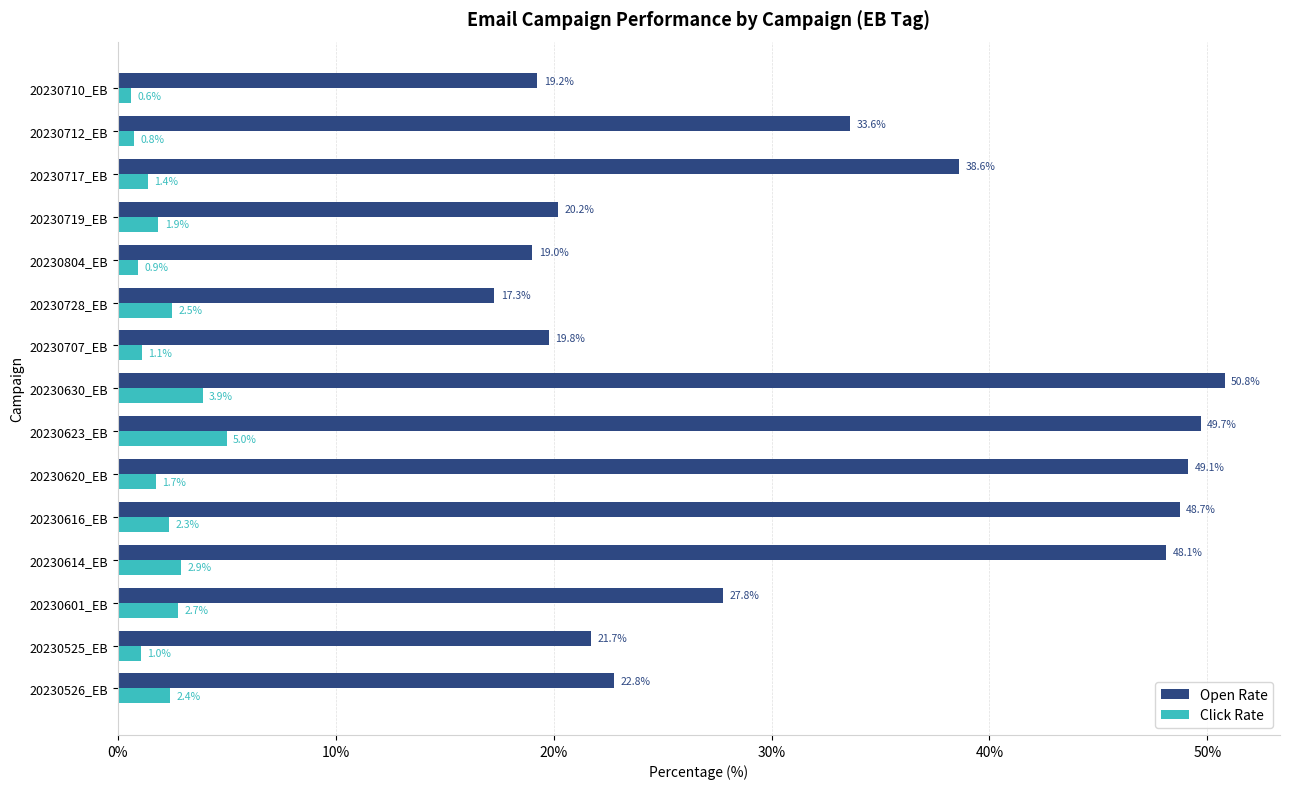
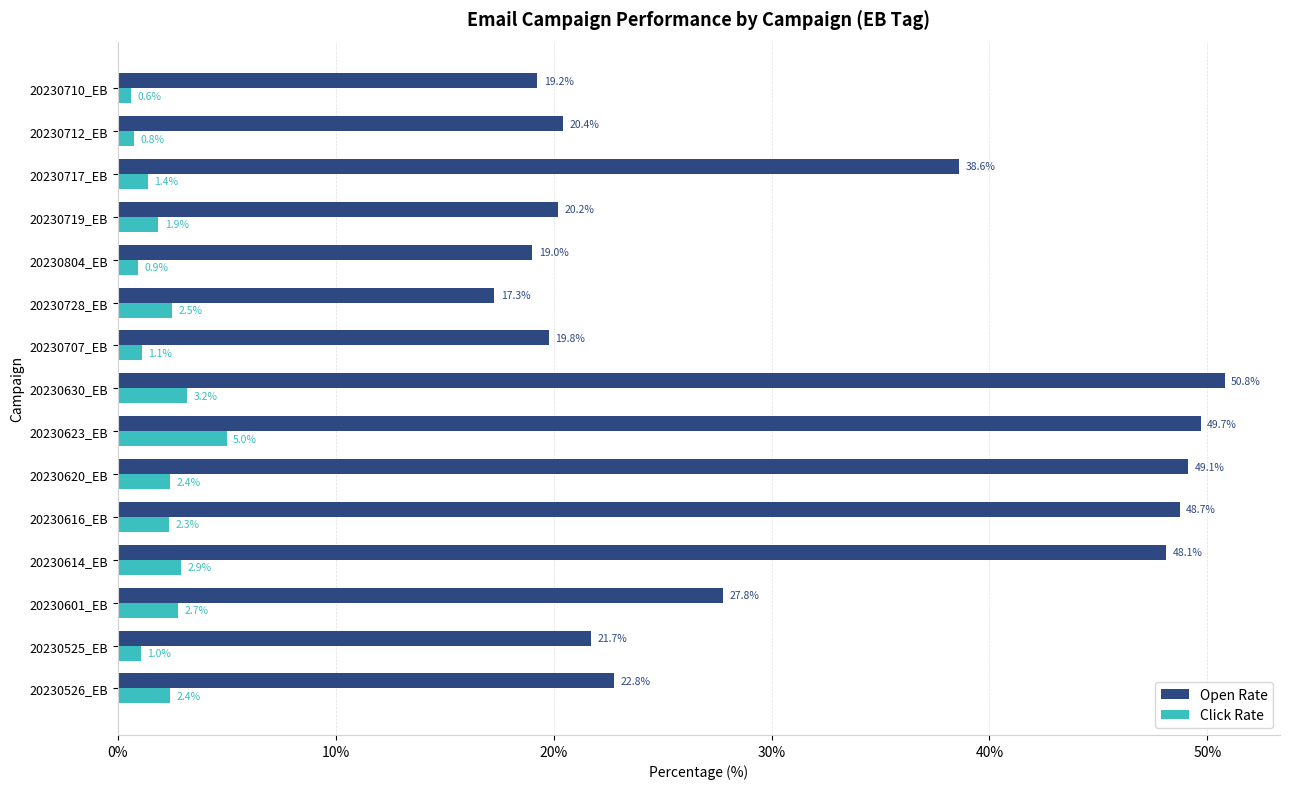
Open Rate, 20230712_EB: 33.6% -> 20.4%
Click Rate, 20230630_EB: 3.9% -> 3.2%
Click Rate, 20230620_EB: 1.7% -> 2.4%
